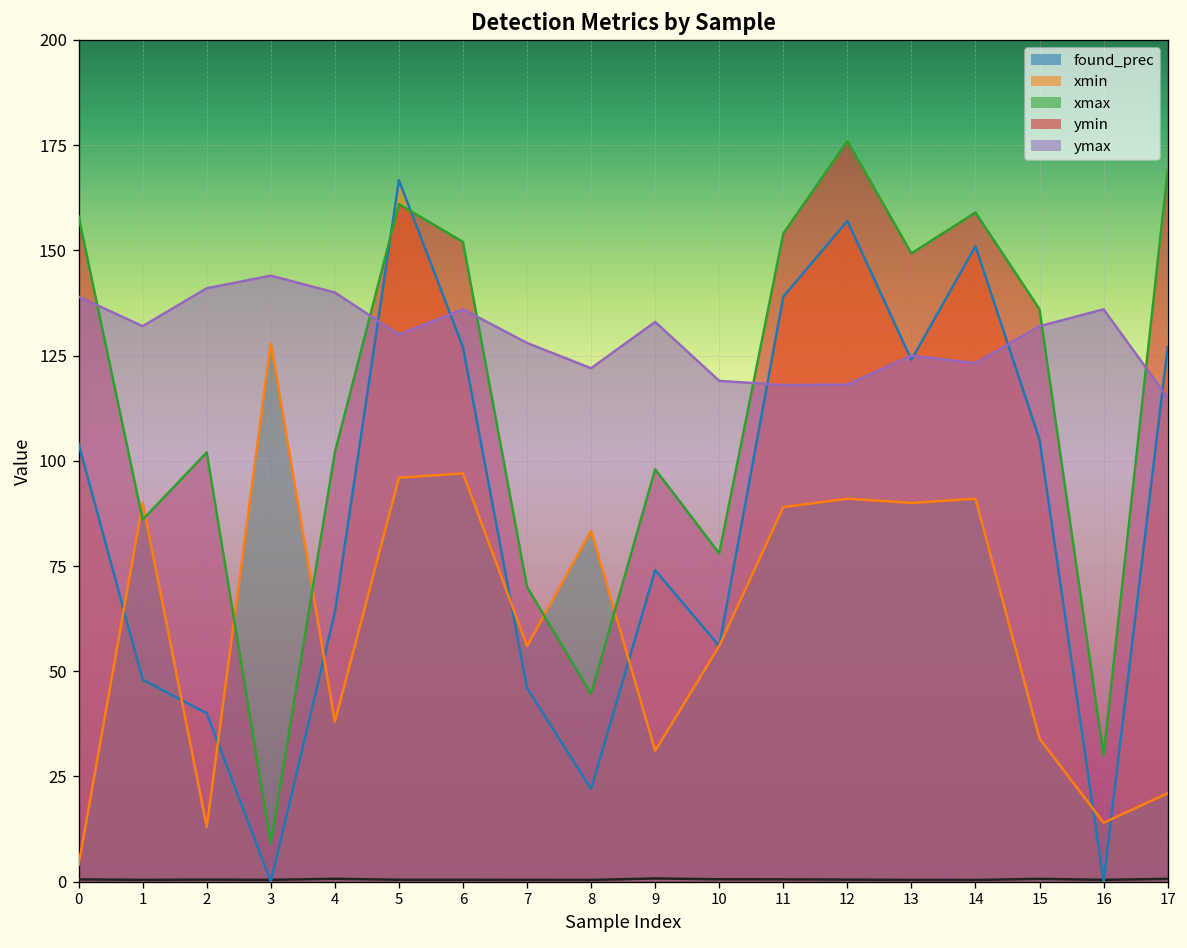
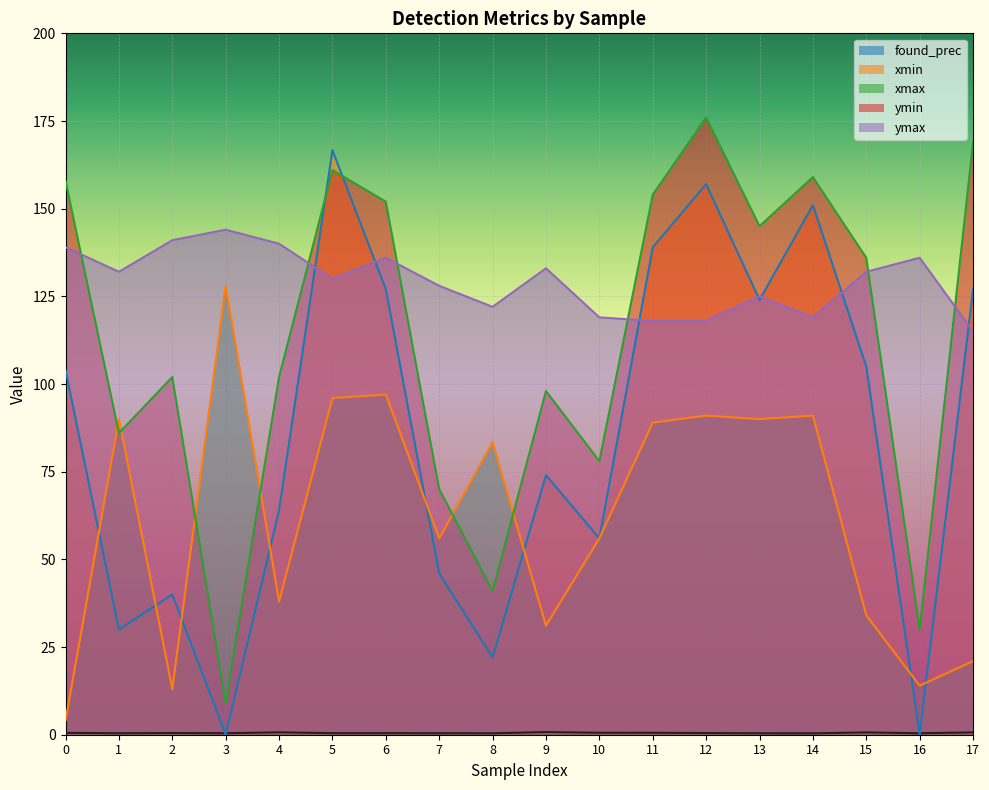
xmin, 1: 48 -> 30
ymin, 8: 45 -> 41
ymin, 13: 149 -> 145
ymax, 14: 123 -> 119
